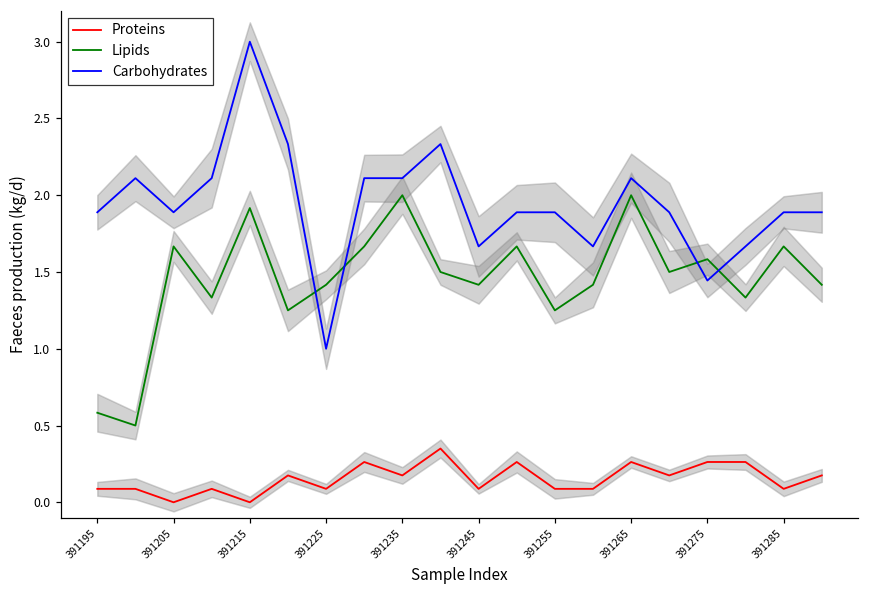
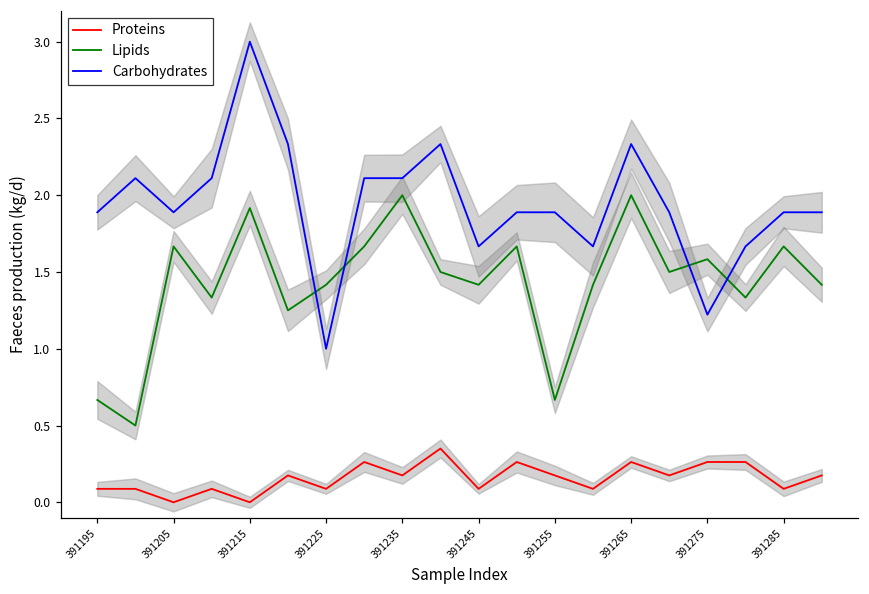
Lipids, 391195: 0.58 -> 0.67
Proteins, 391255: 0.09 -> 0.18
Lipids, 391255: 1.25 -> 0.67
Carbohydrates, 391265: 2.11 -> 2.33
Carbohydrates, 391275: 1.44 -> 1.22
